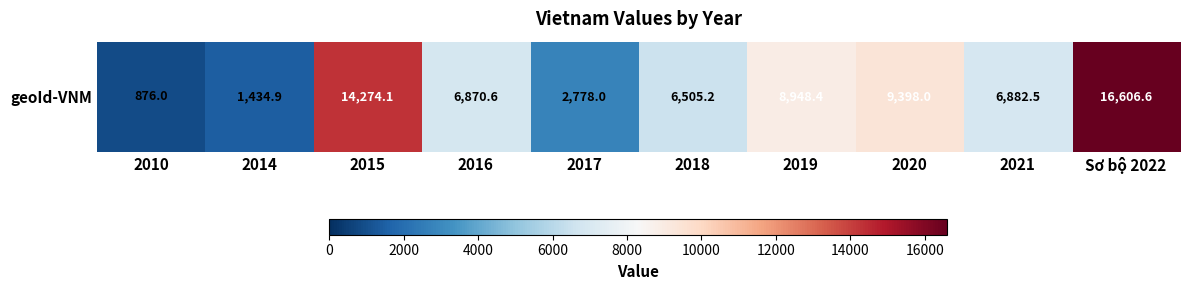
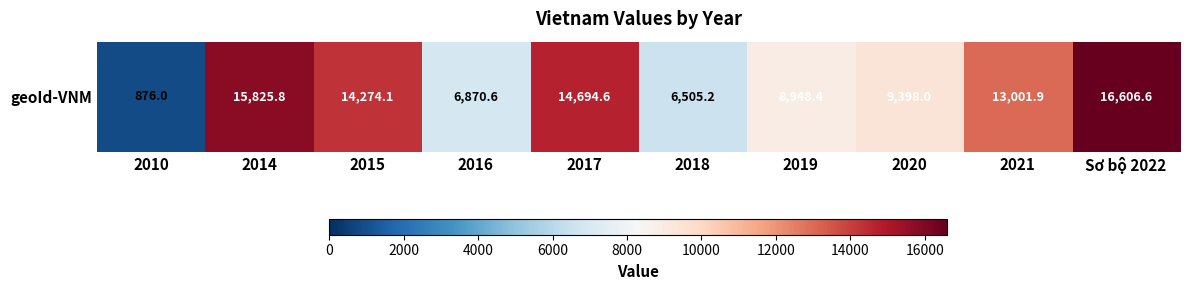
geoId-VNM, 2014: 1,434.9 -> 15,825.8
geoId-VNM, 2017: 2,778.0 -> 14,694.6
geoId-VNM, 2021: 6,882.5 -> 13,001.9
